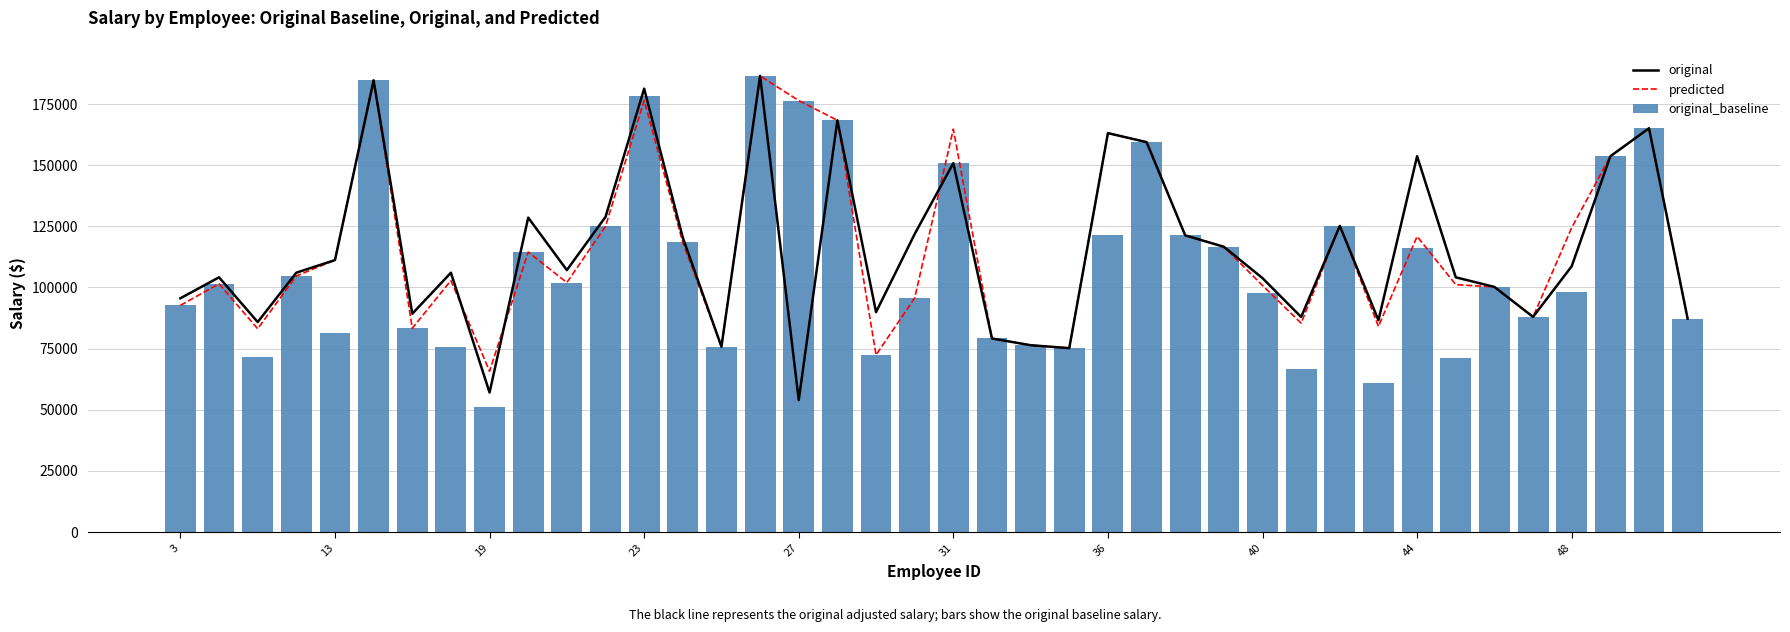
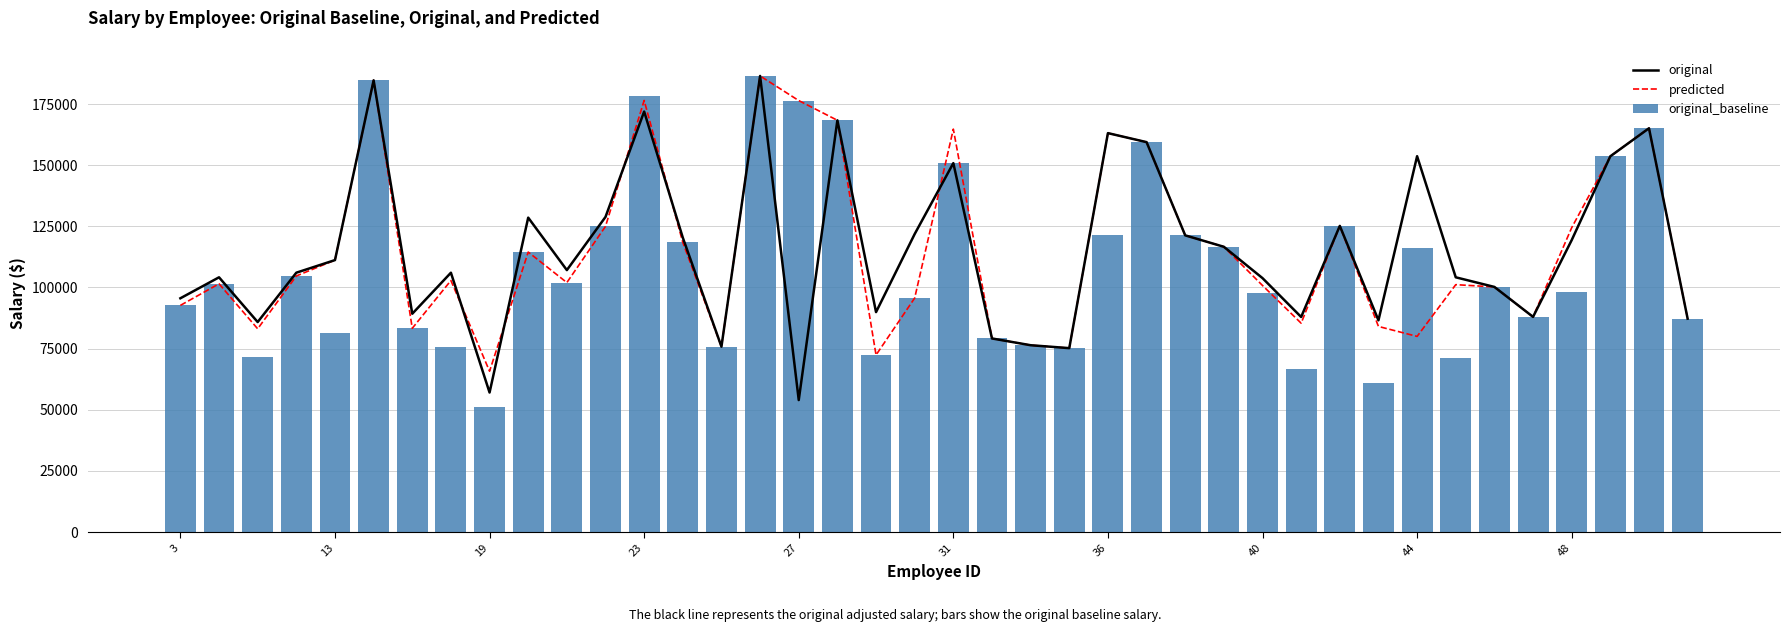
original, 23: 181000 -> 172000
predicted, 44: 121000 -> 80000
original, 48: 109000 -> 119000
